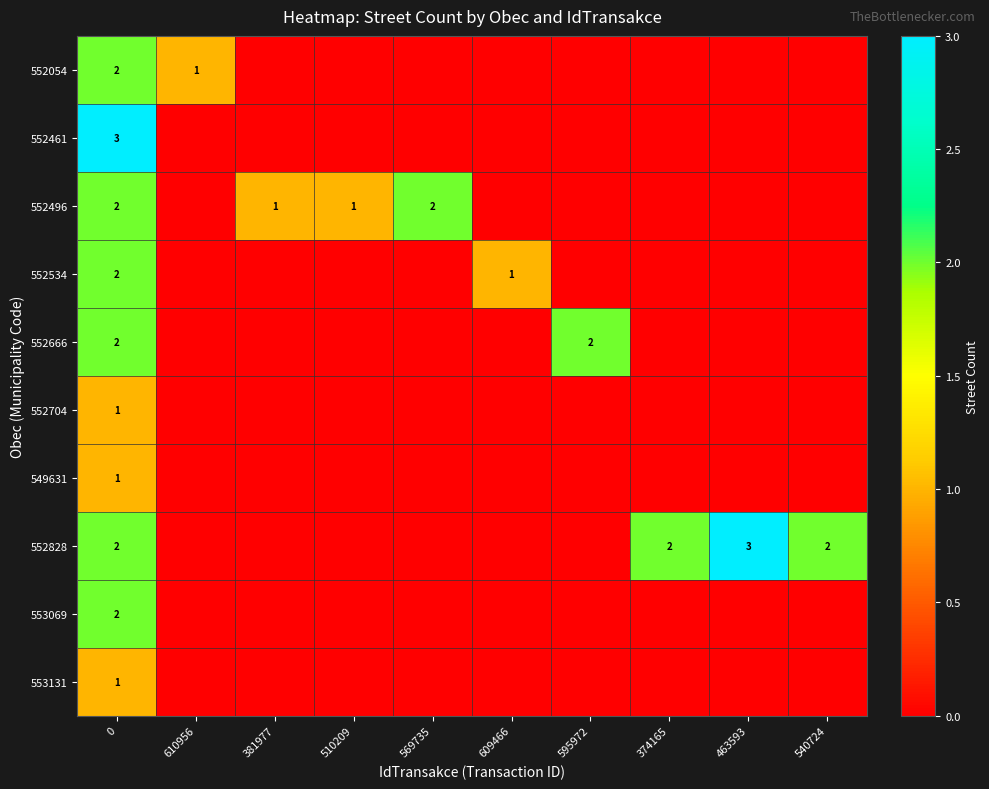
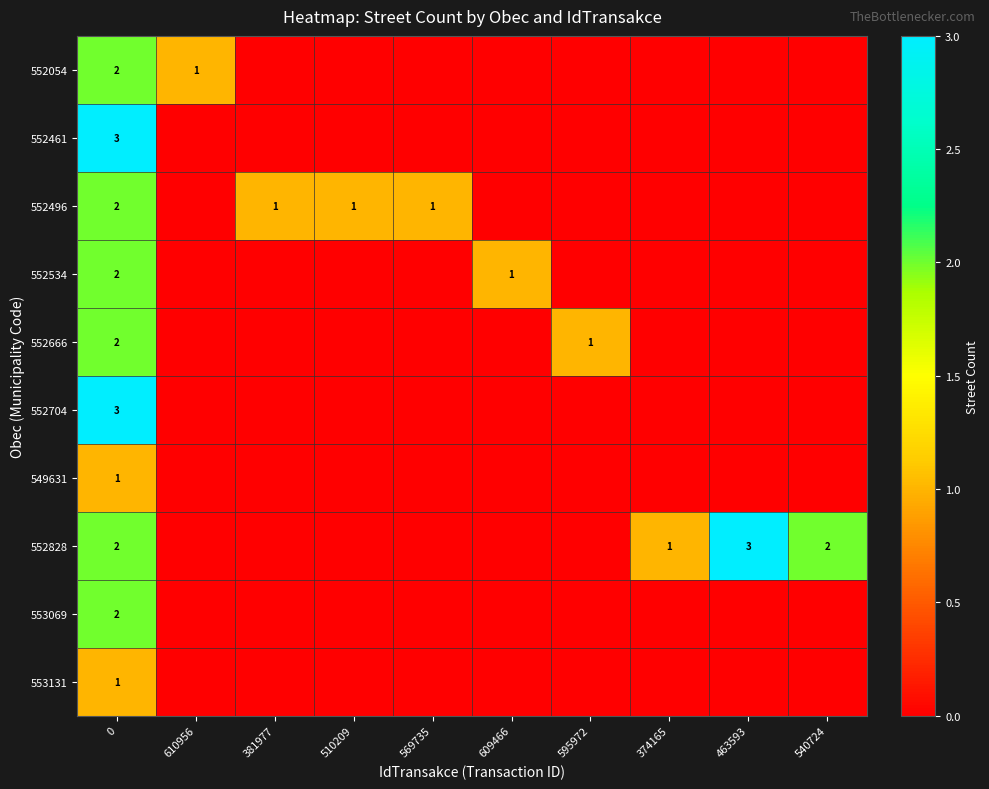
552496, 569735: 2 -> 1
552666, 595972: 2 -> 1
552704, 0: 1 -> 3
552828, 374165: 2 -> 1
